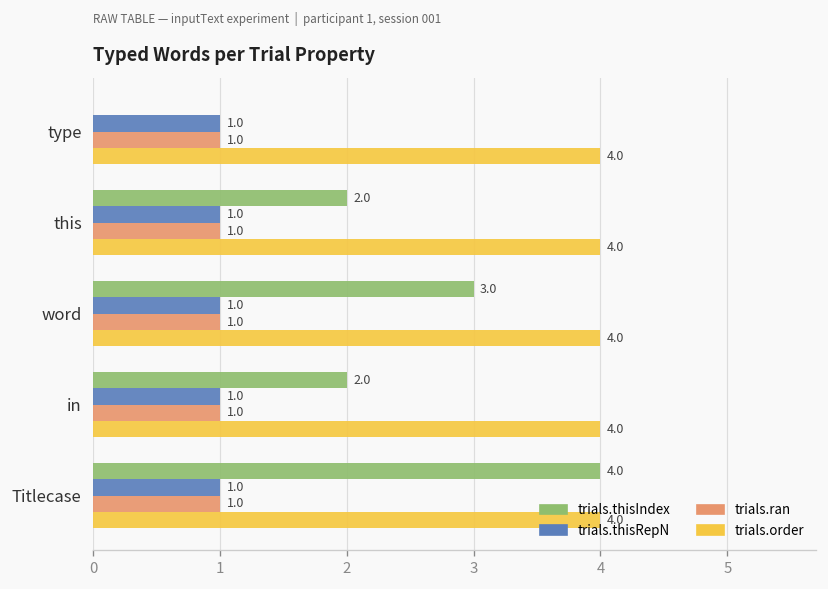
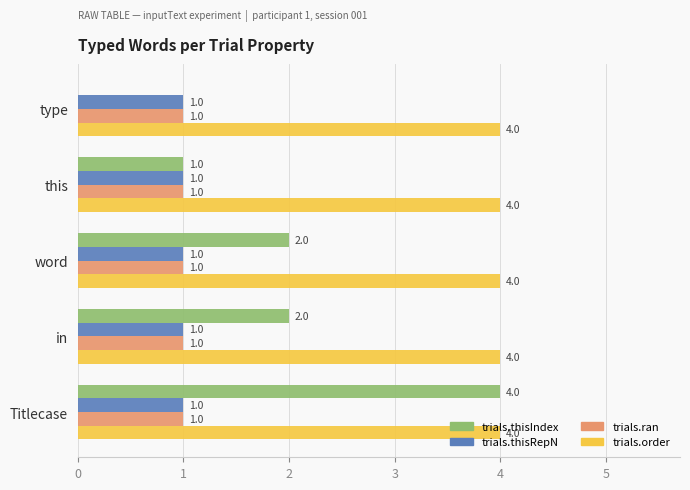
trials.thisIndex, this: 2.0 -> 1.0
trials.thisIndex, word: 3.0 -> 2.0
